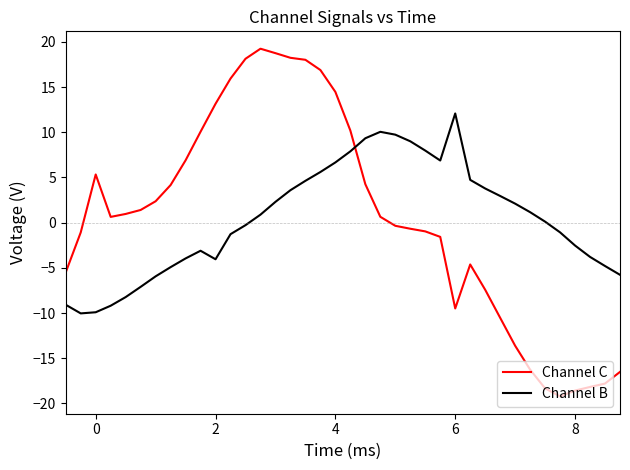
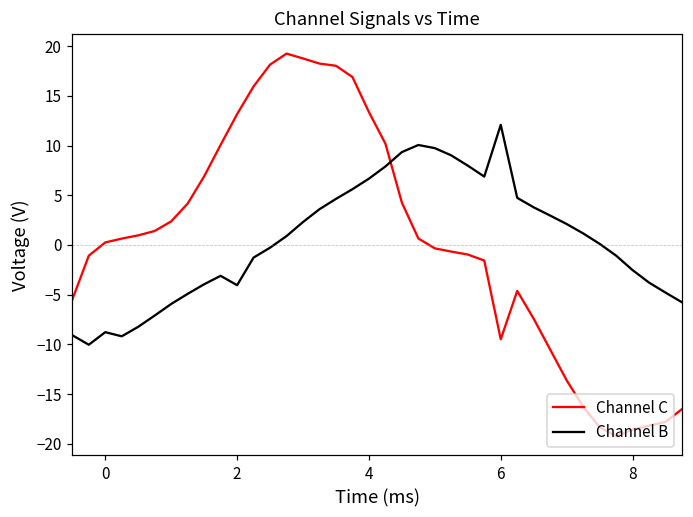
Channel C, 0: 5 -> 0
Channel B, 0: -10 -> -9
Channel C, 4: 14 -> 13
